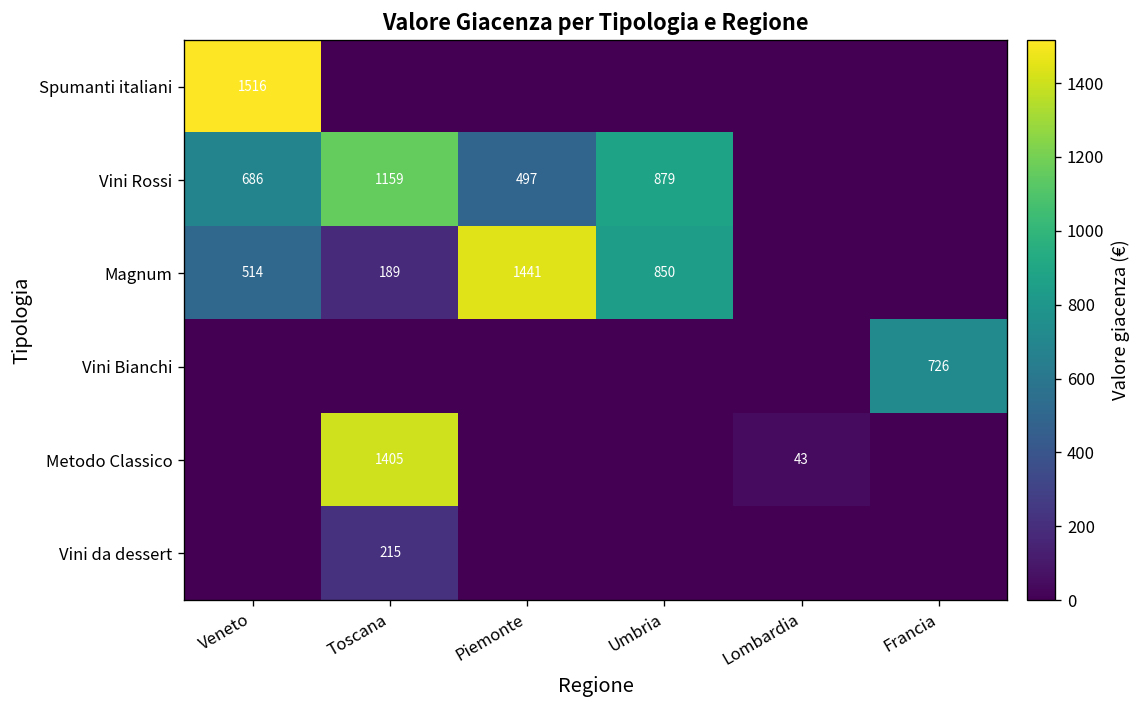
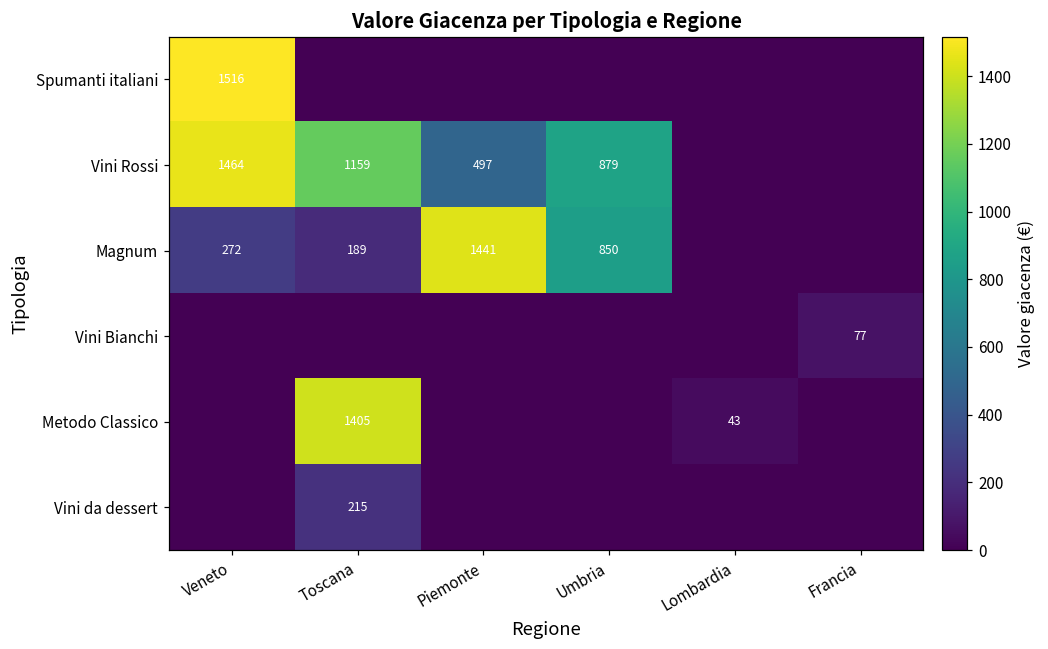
Vini Rossi, Veneto: 686 -> 1464
Magnum, Veneto: 514 -> 272
Vini Bianchi, Francia: 726 -> 77
